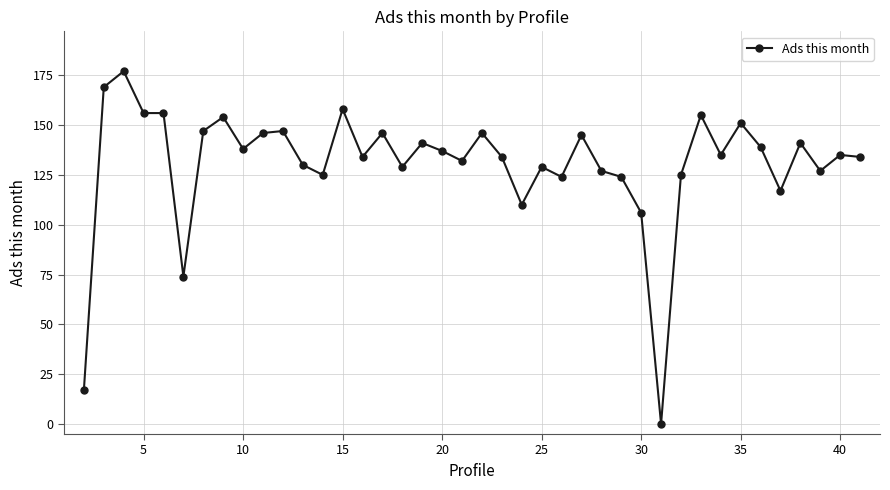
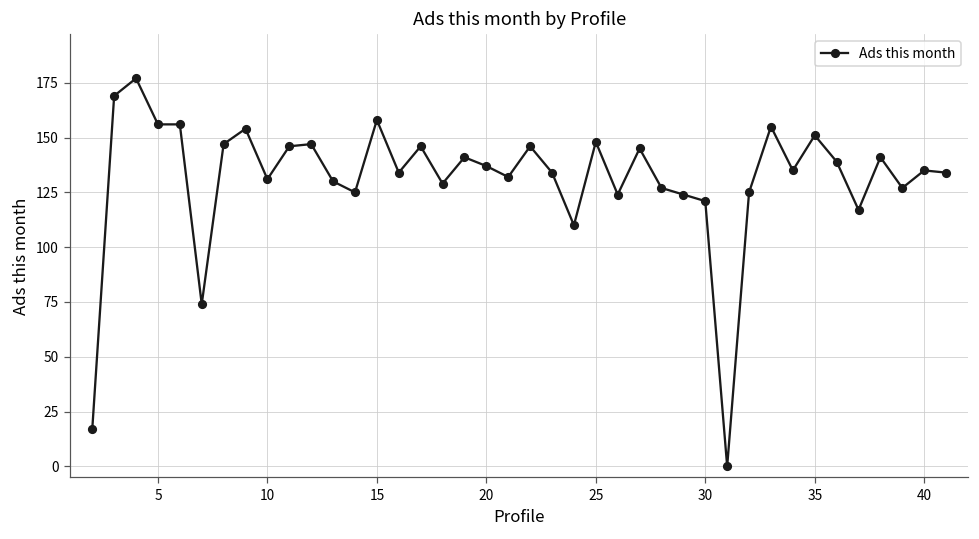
10: 138 -> 131
25: 129 -> 148
30: 106 -> 121
